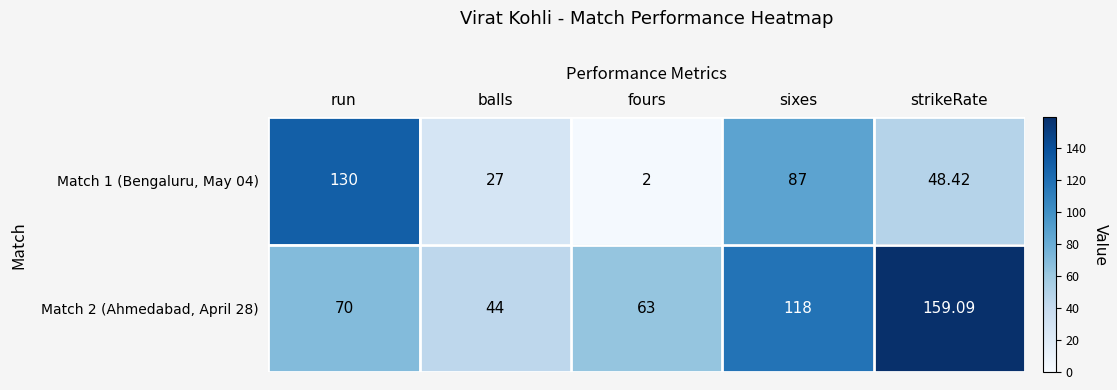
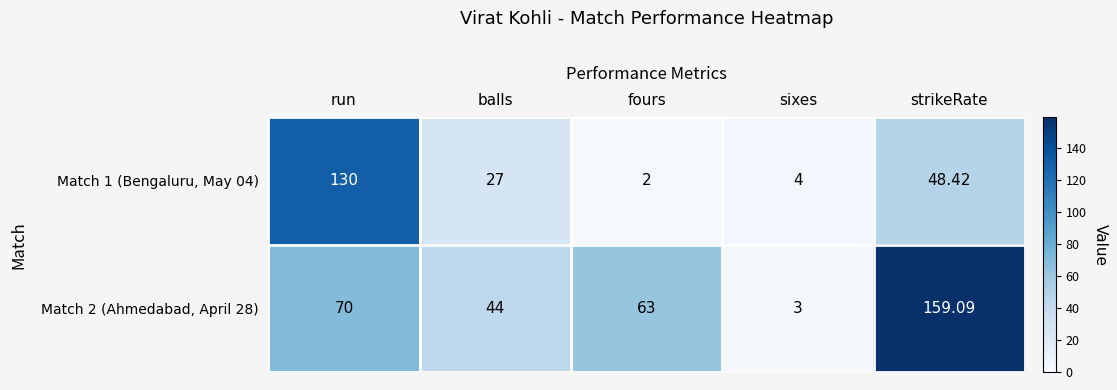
Match 1 (Bengaluru, May 04), sixes: 87 -> 4
Match 2 (Ahmedabad, April 28), sixes: 118 -> 3
